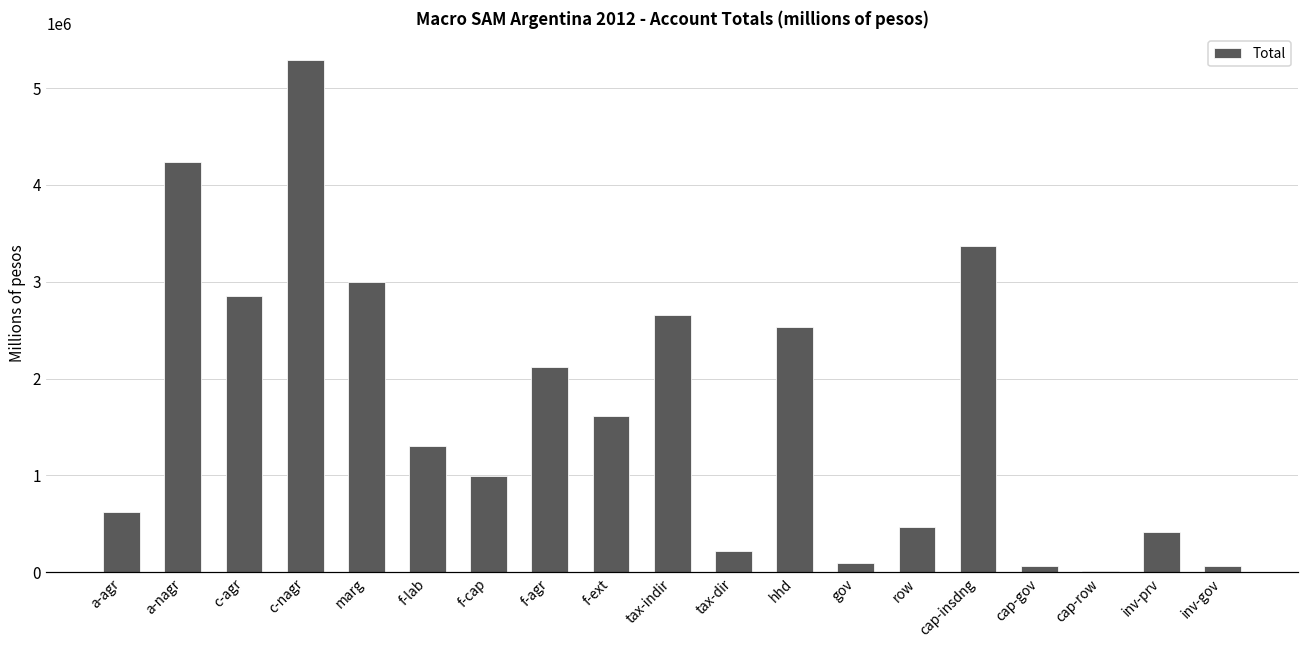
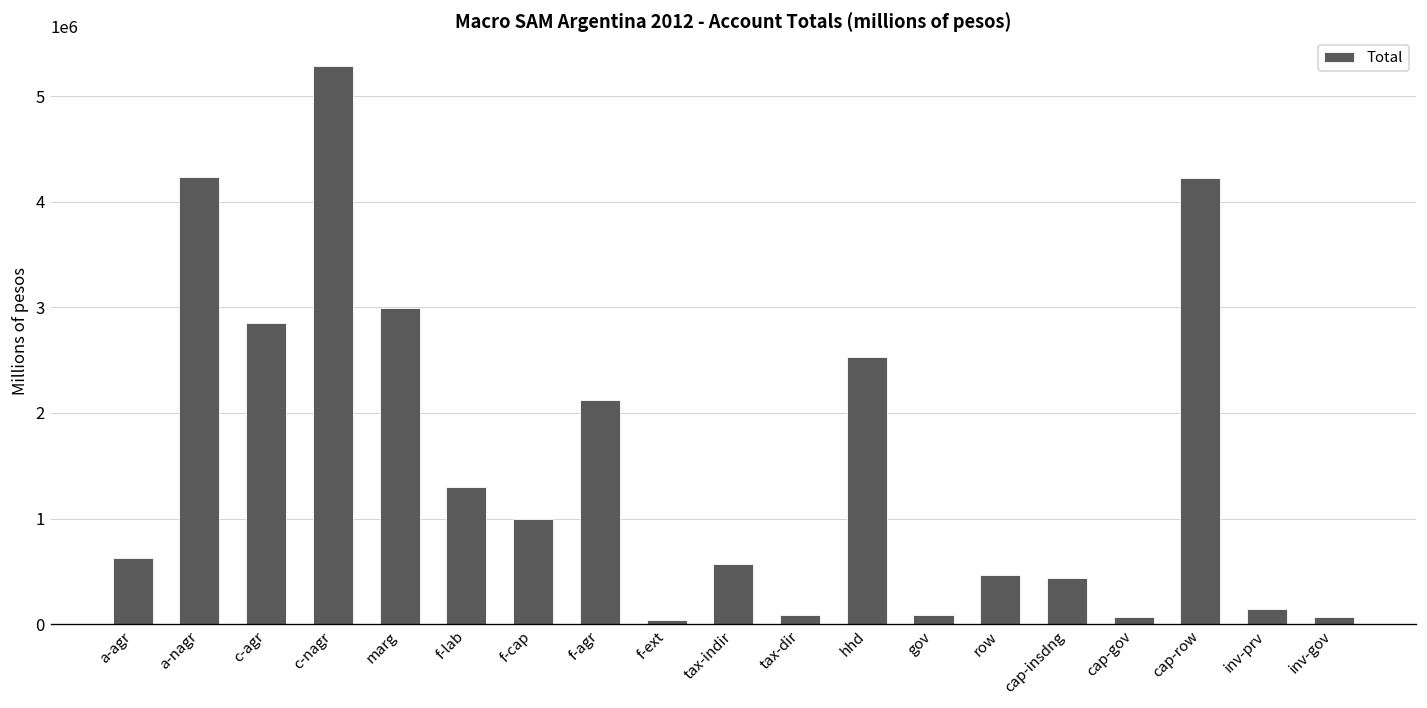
f-ext: 1600000 -> 0
tax-indir: 2700000 -> 600000
tax-dir: 200000 -> 100000
cap-insdng: 3400000 -> 400000
cap-row: 0 -> 4200000
inv-prv: 400000 -> 100000
